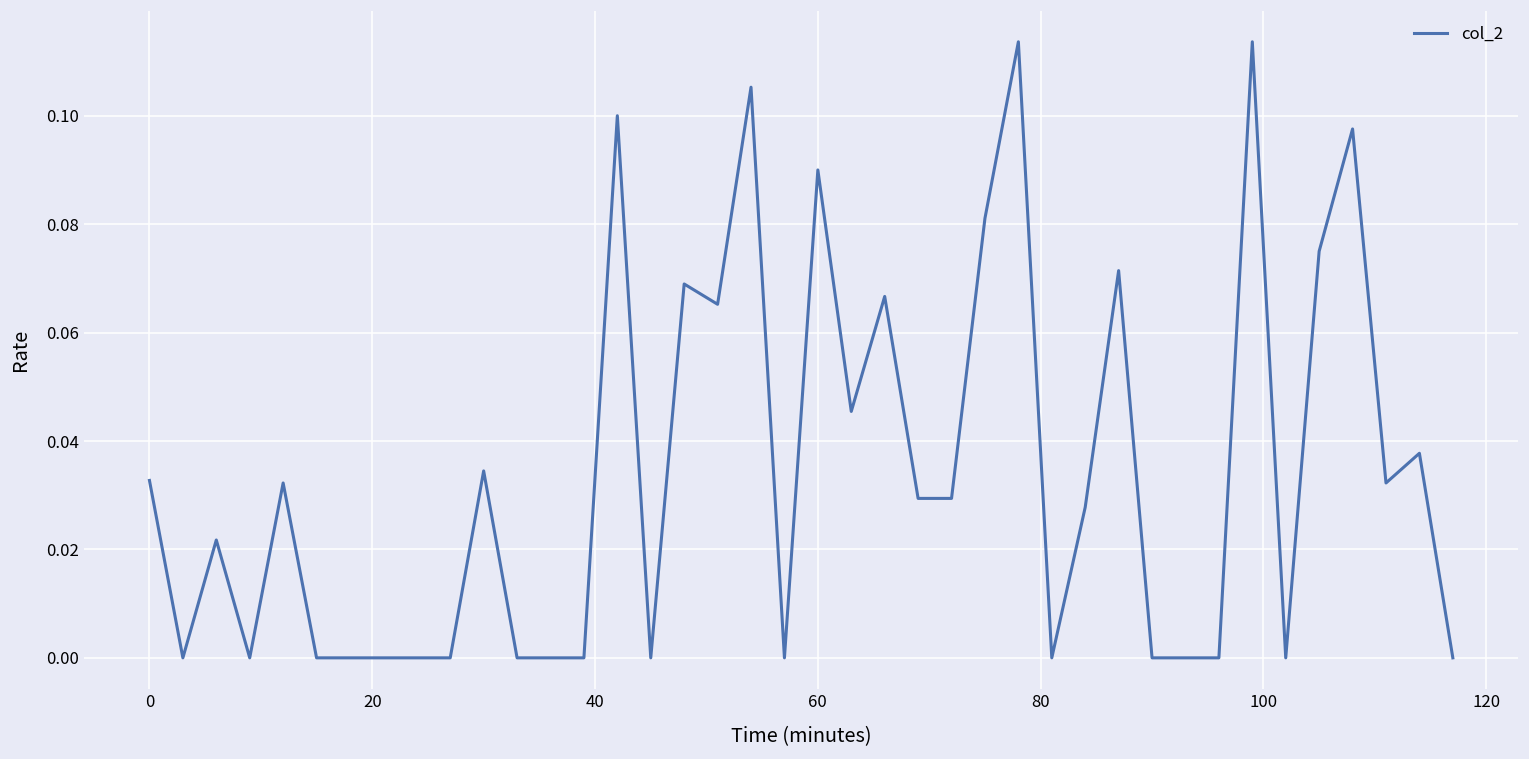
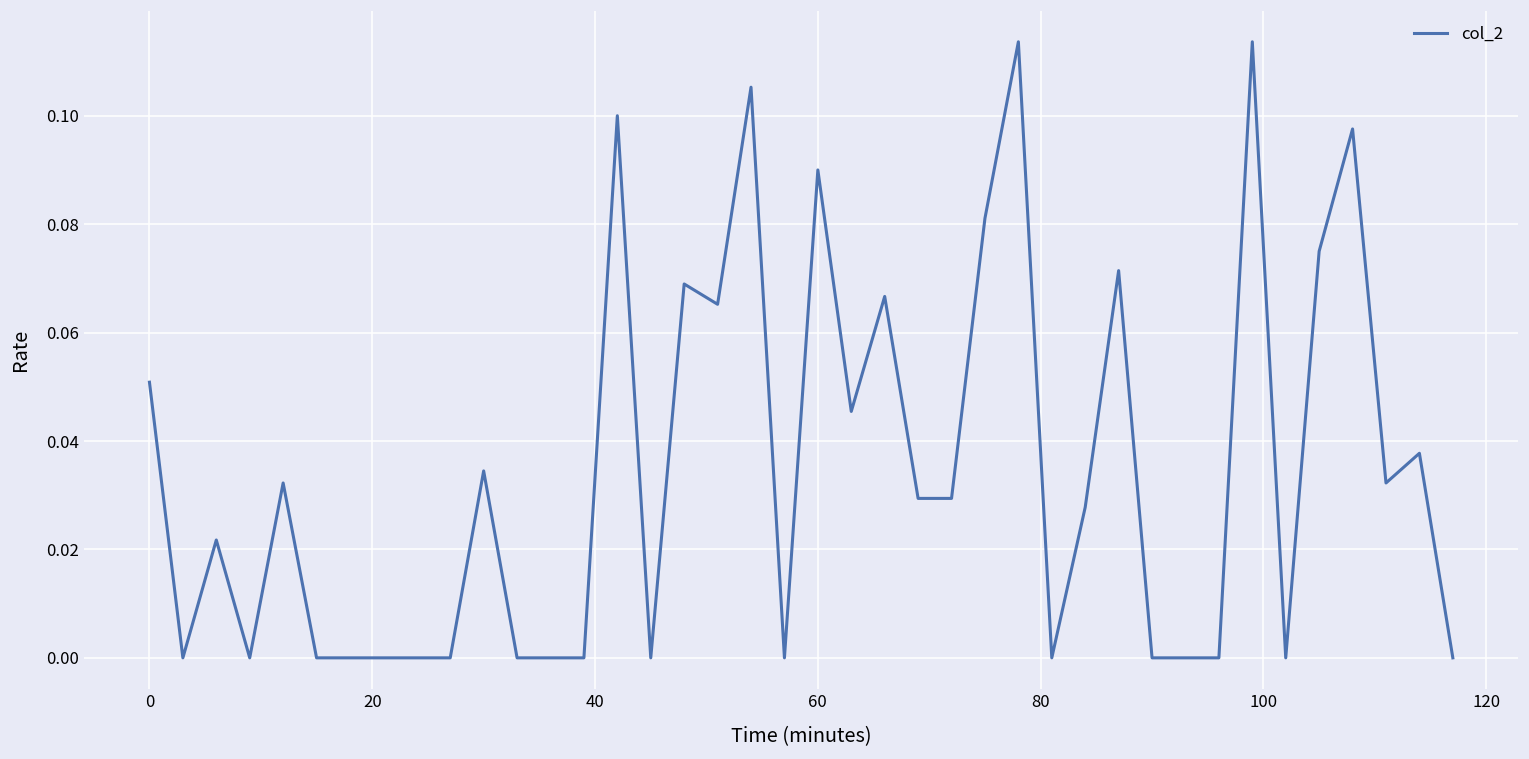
0: 0.033 -> 0.051
